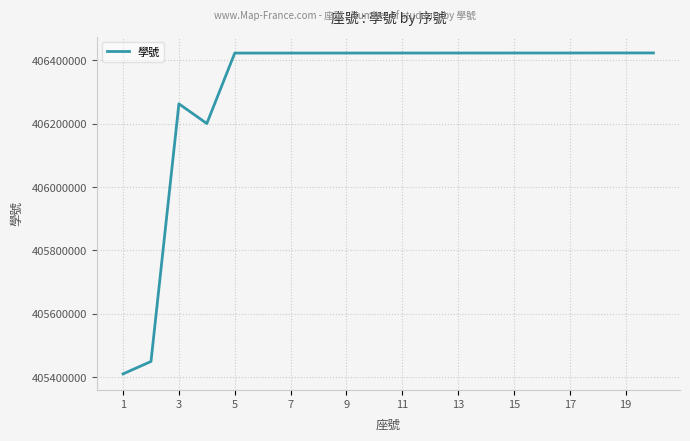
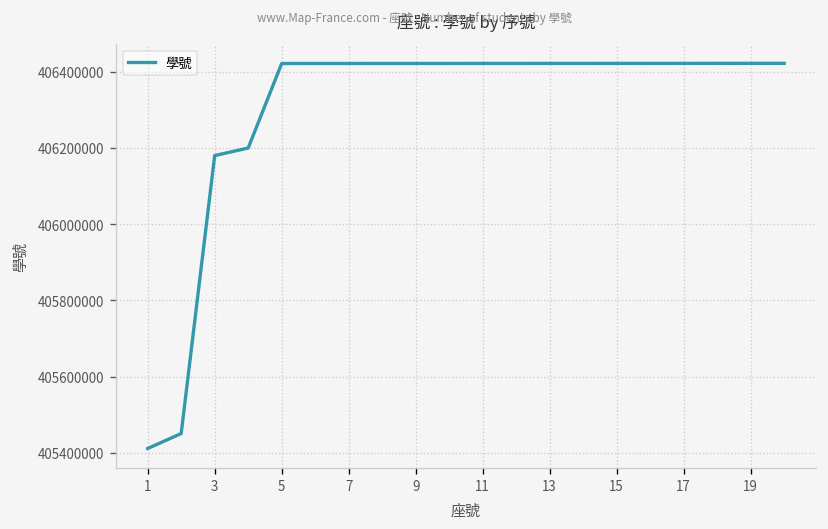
3: 406260000 -> 406180000
